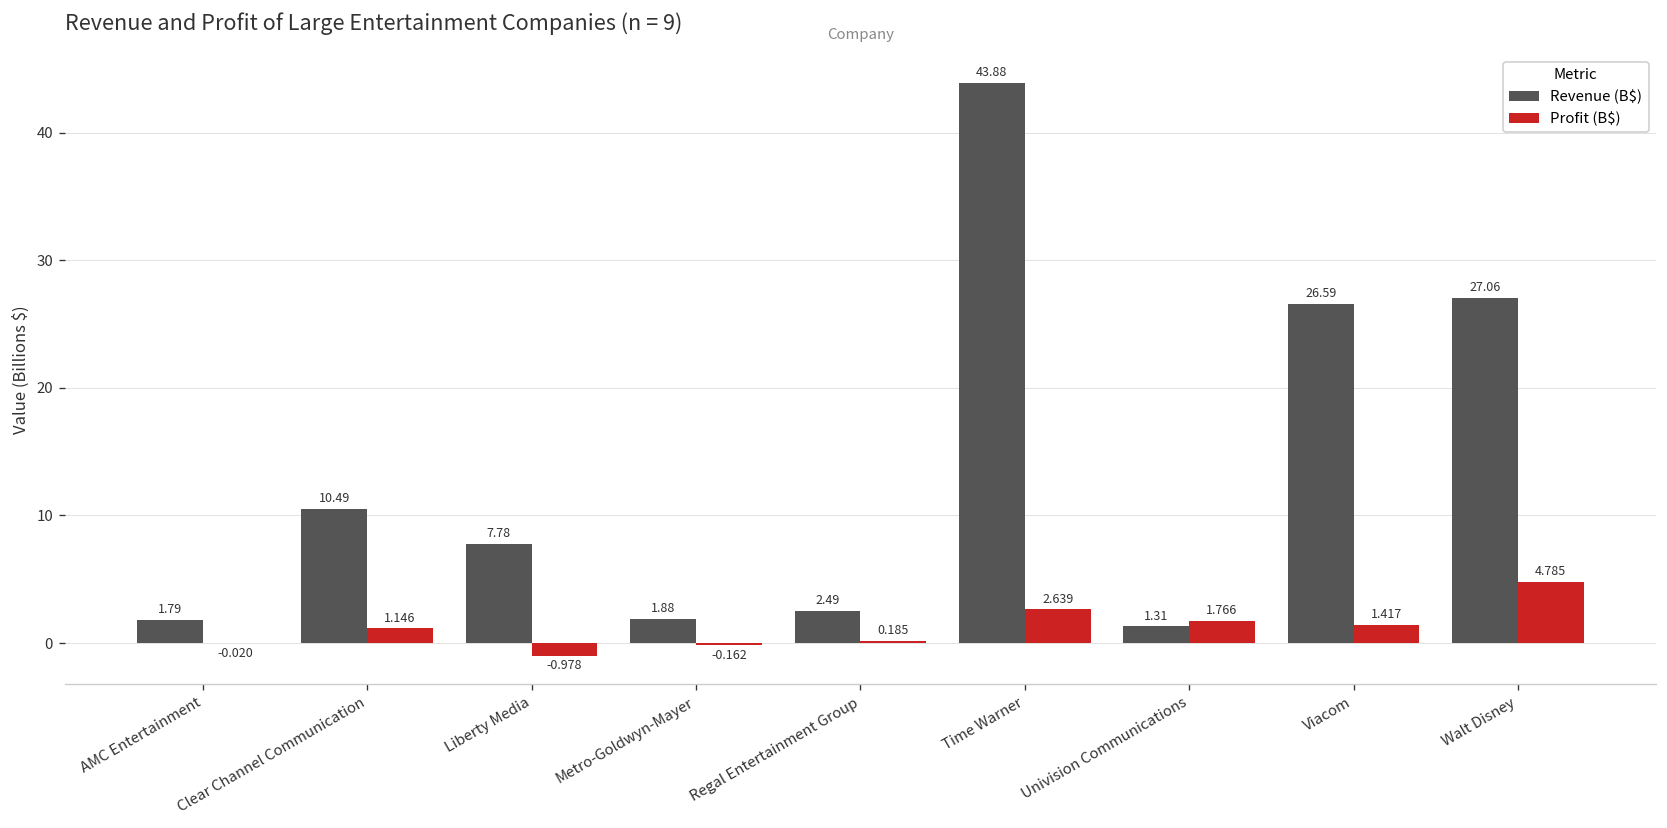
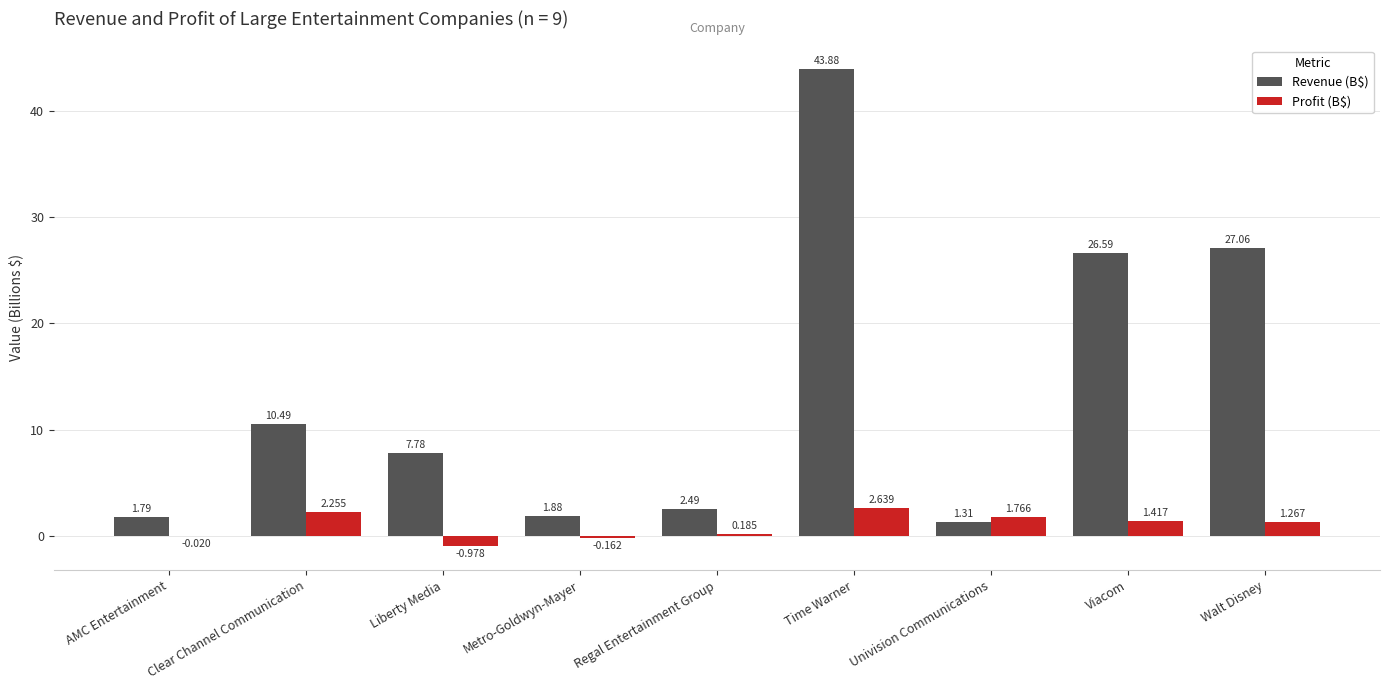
Profit (B$), Clear Channel Communication: 1.146 -> 2.255
Profit (B$), Walt Disney: 4.785 -> 1.267
